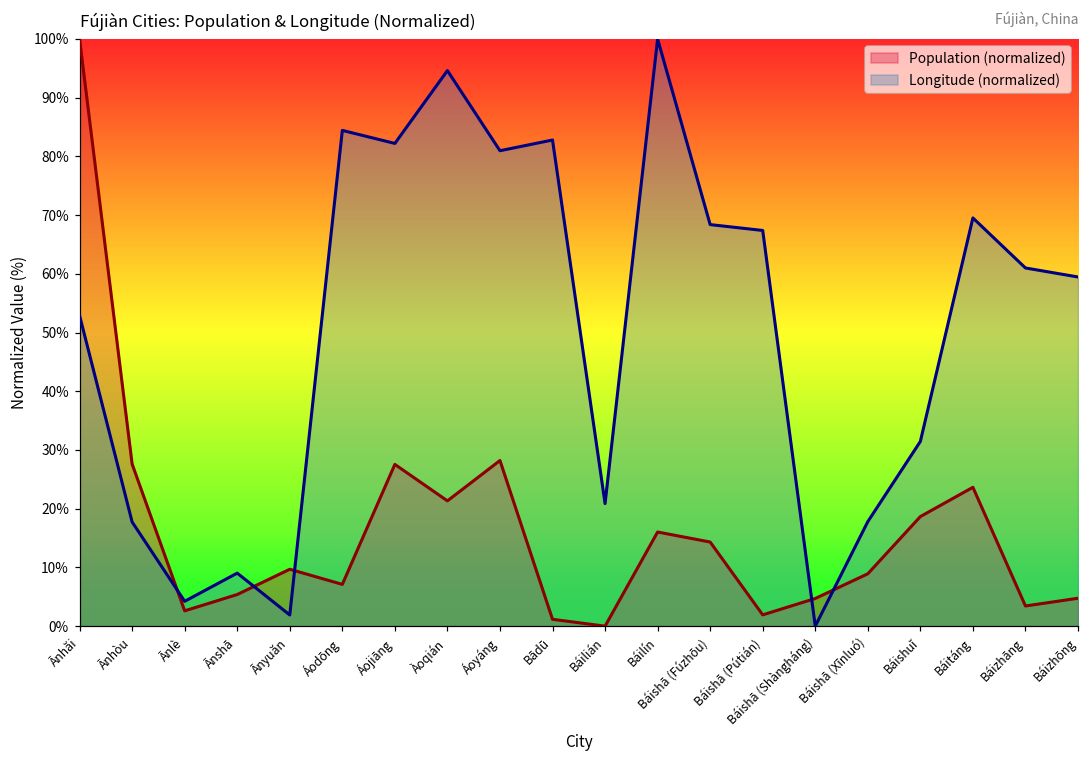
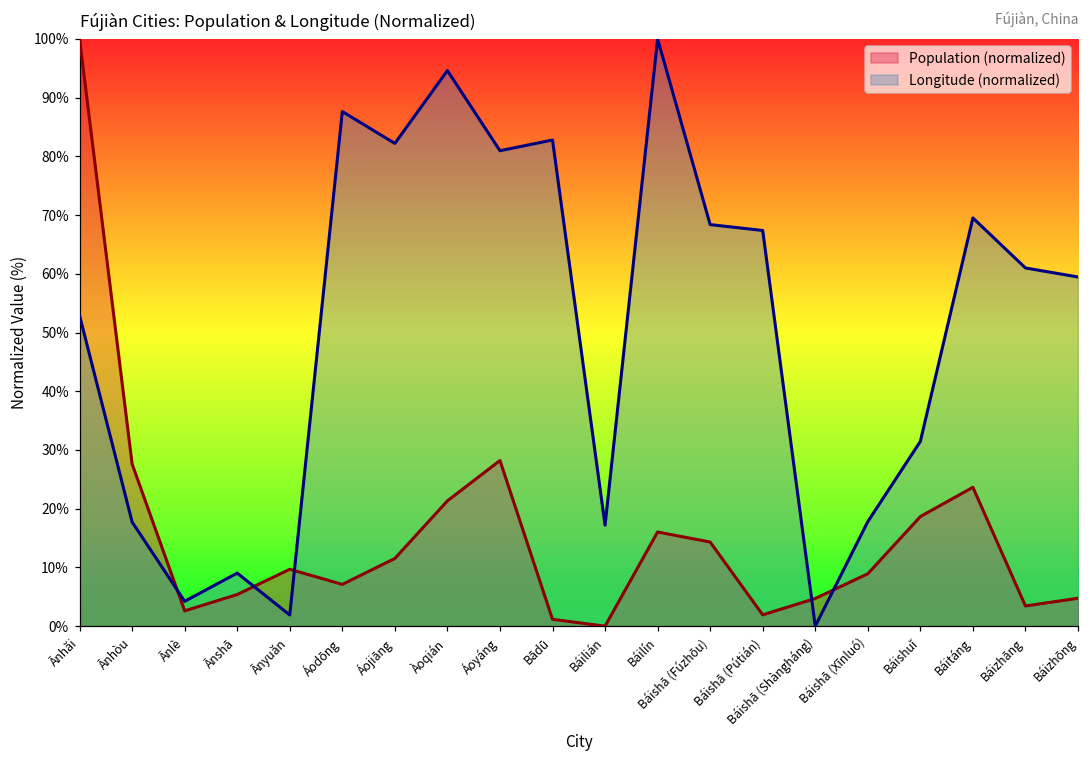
Longitude (normalized), Áodōng: 84% -> 88%
Population (normalized), Áojiāng: 28% -> 12%
Longitude (normalized), Báilián: 21% -> 17%
